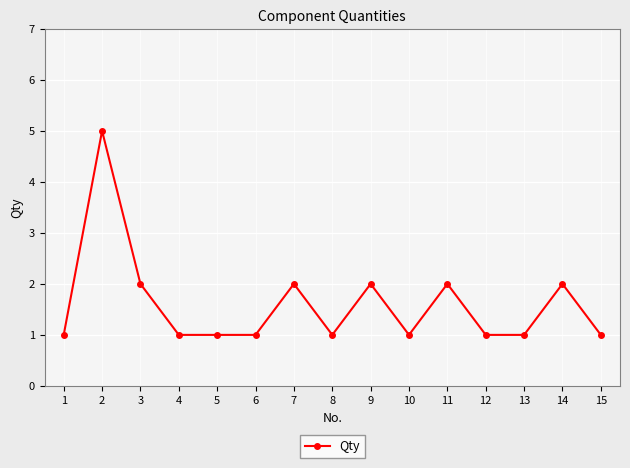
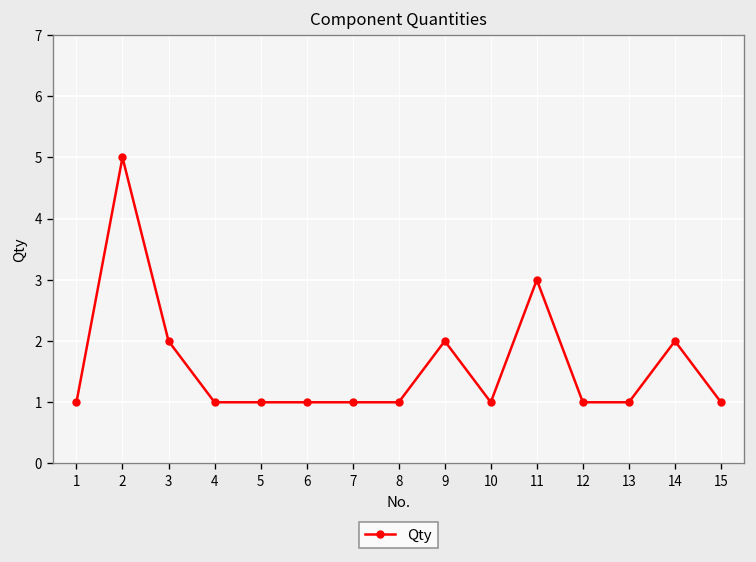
7: 2 -> 1
11: 2 -> 3
